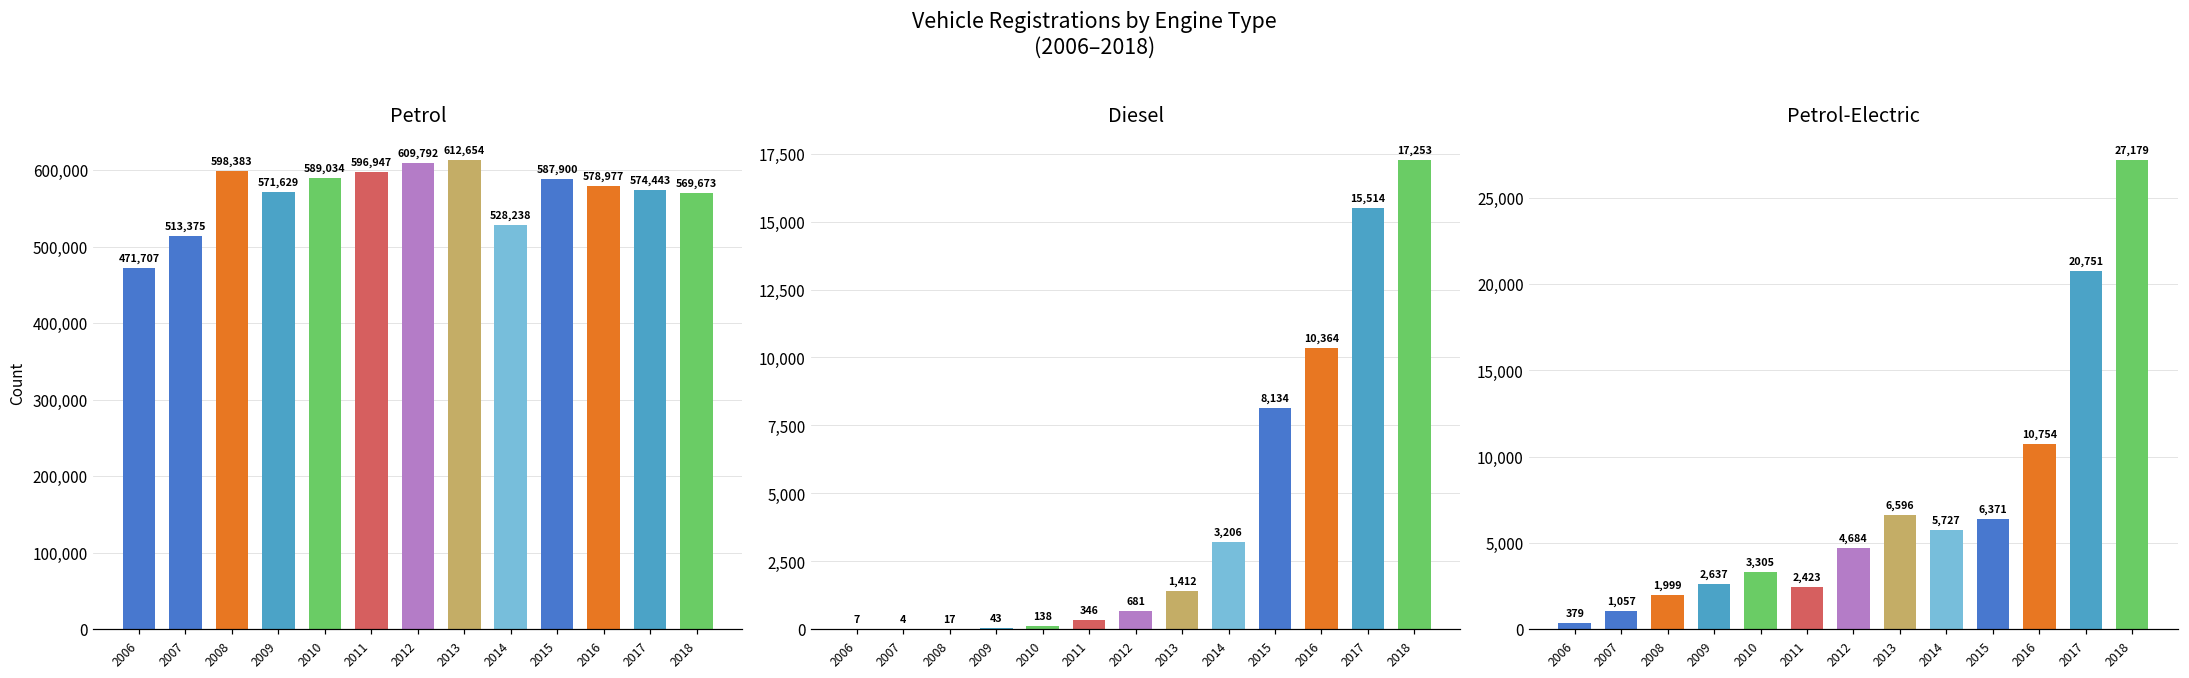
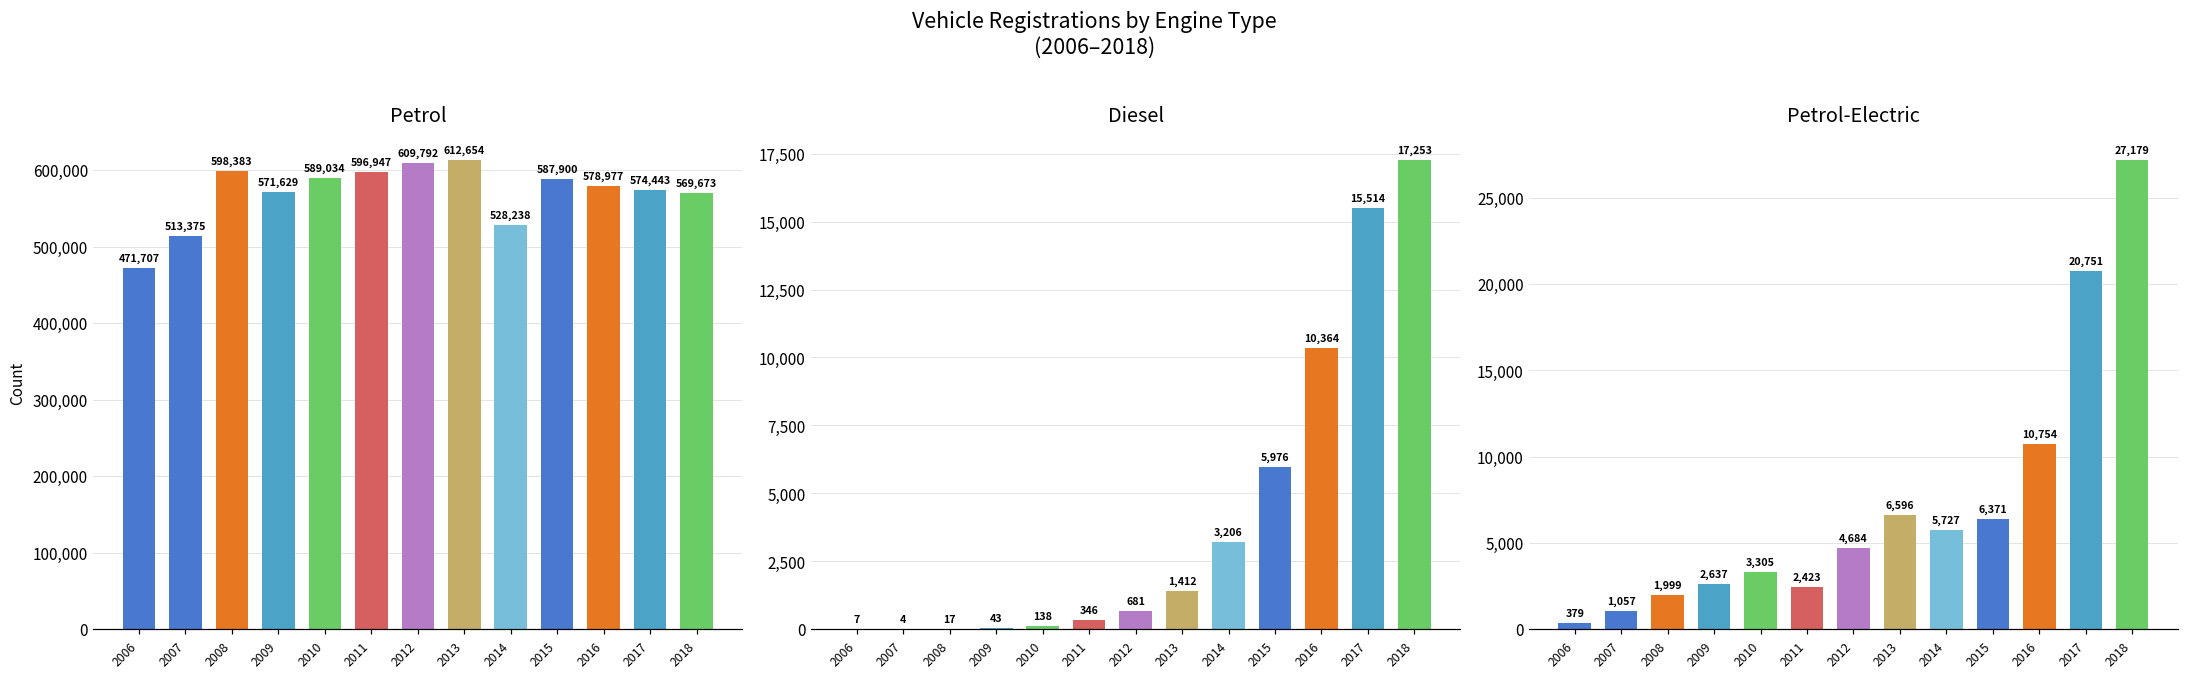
Diesel, 2015: 8,134 -> 5,976
